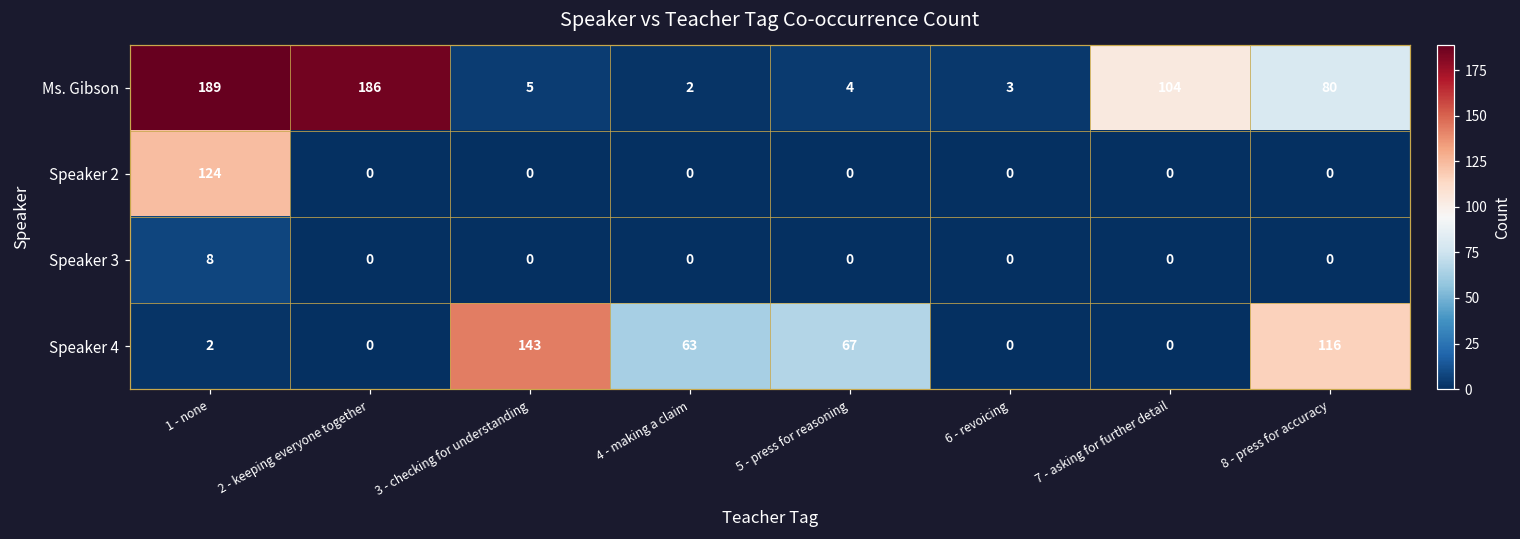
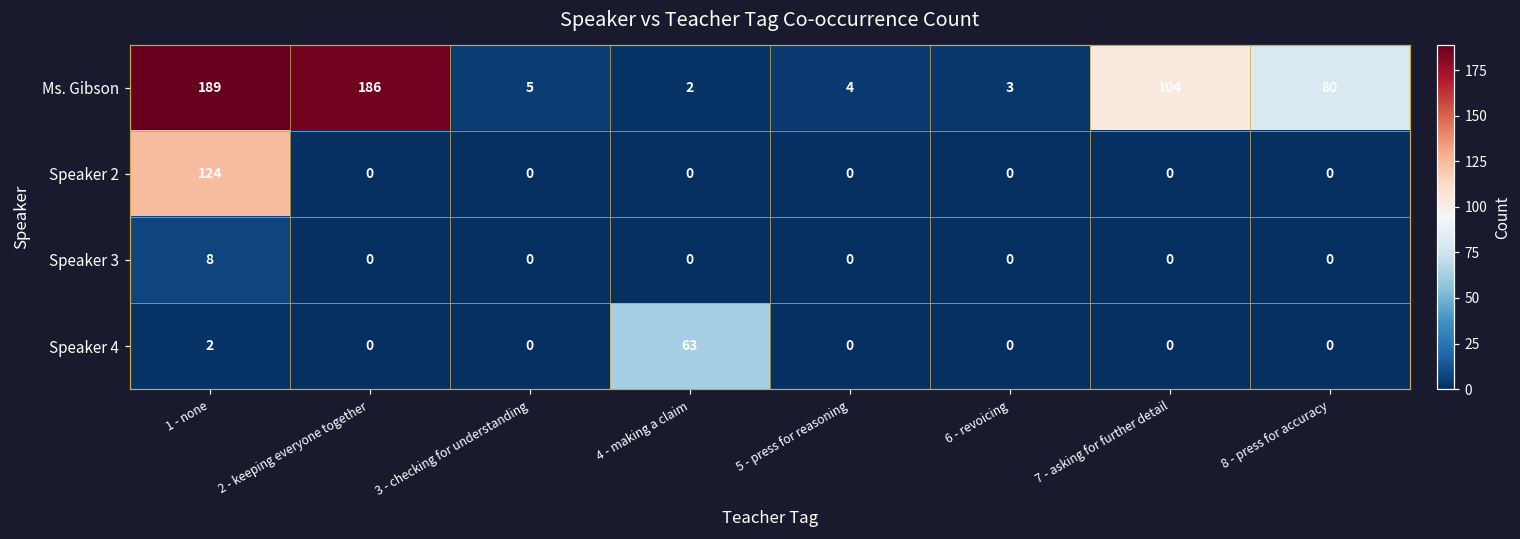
Speaker 4, 3 - checking for understanding: 143 -> 0
Speaker 4, 5 - press for reasoning: 67 -> 0
Speaker 4, 8 - press for accuracy: 116 -> 0
